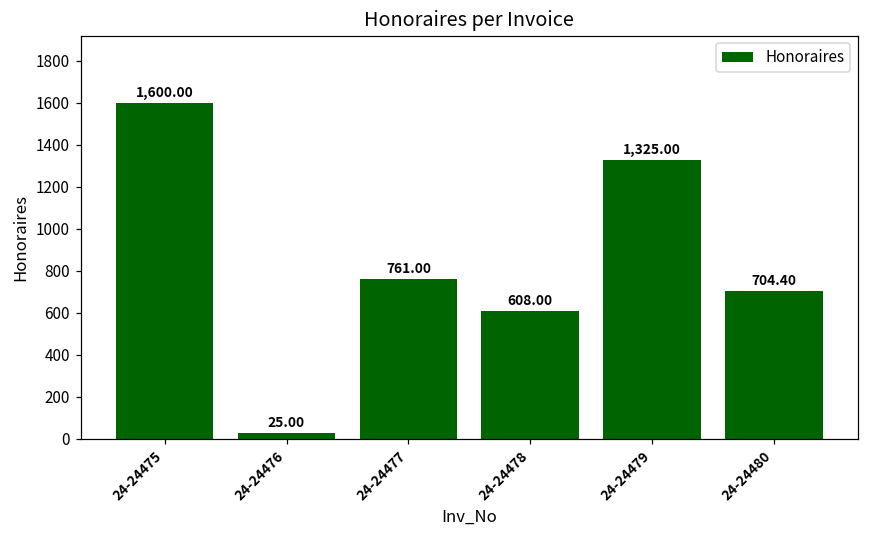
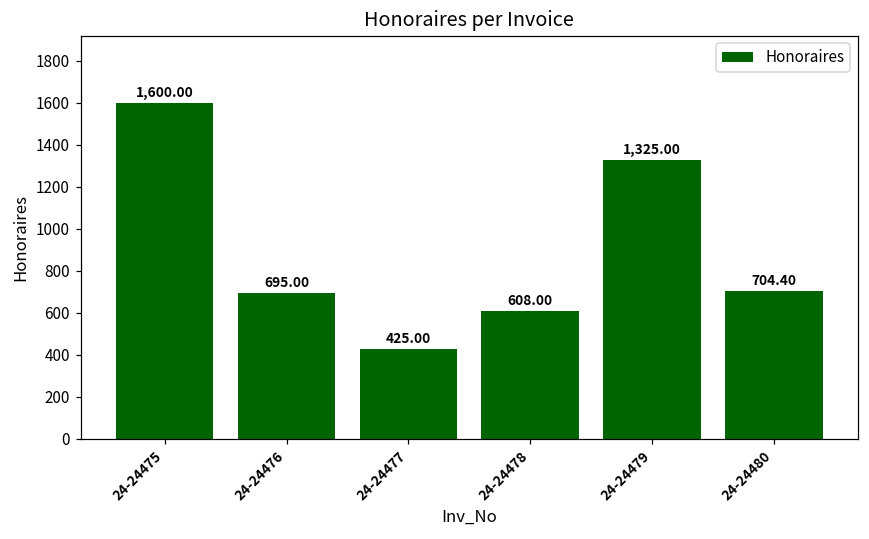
24-24476: 25.00 -> 695.00
24-24477: 761.00 -> 425.00
